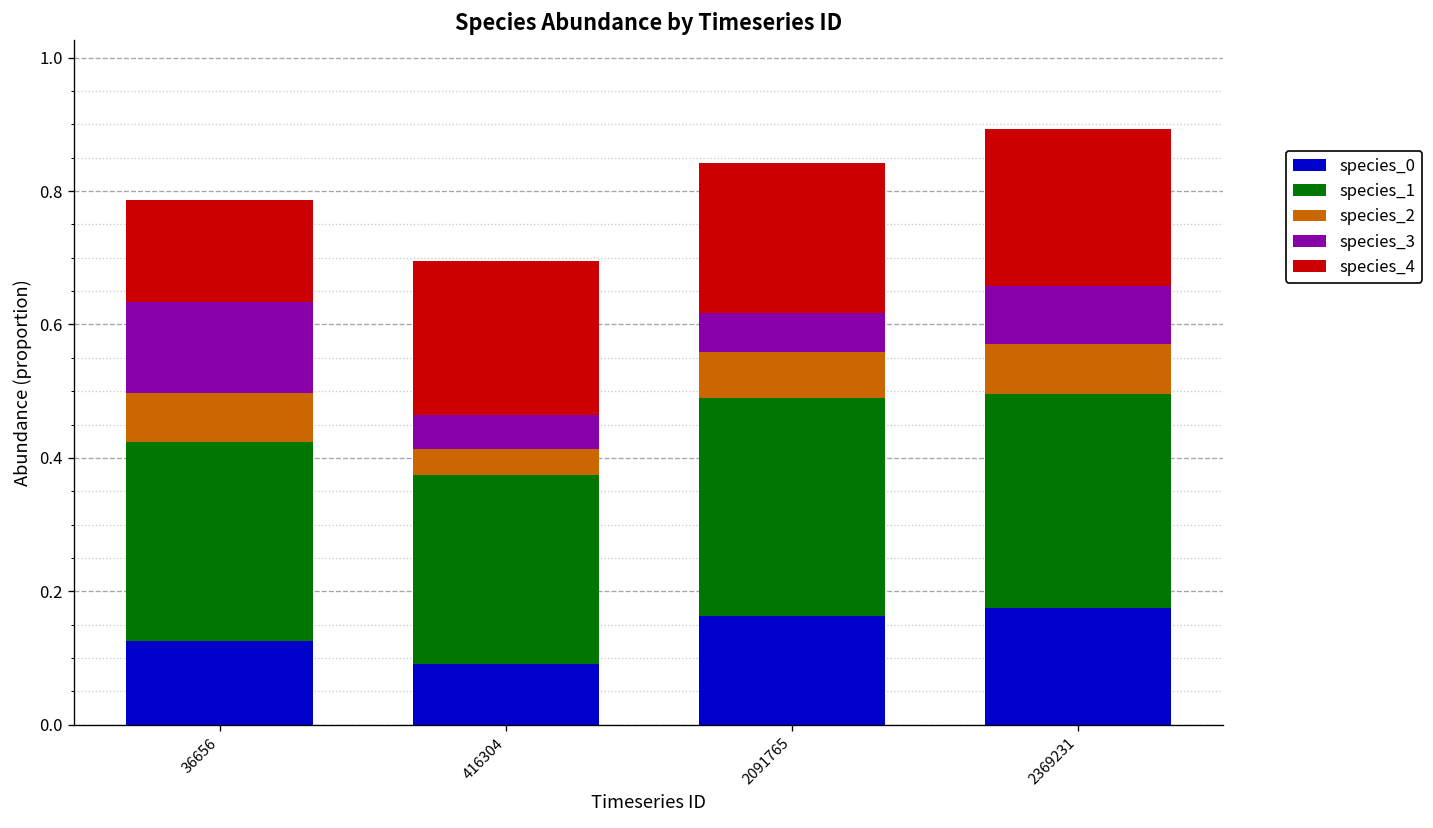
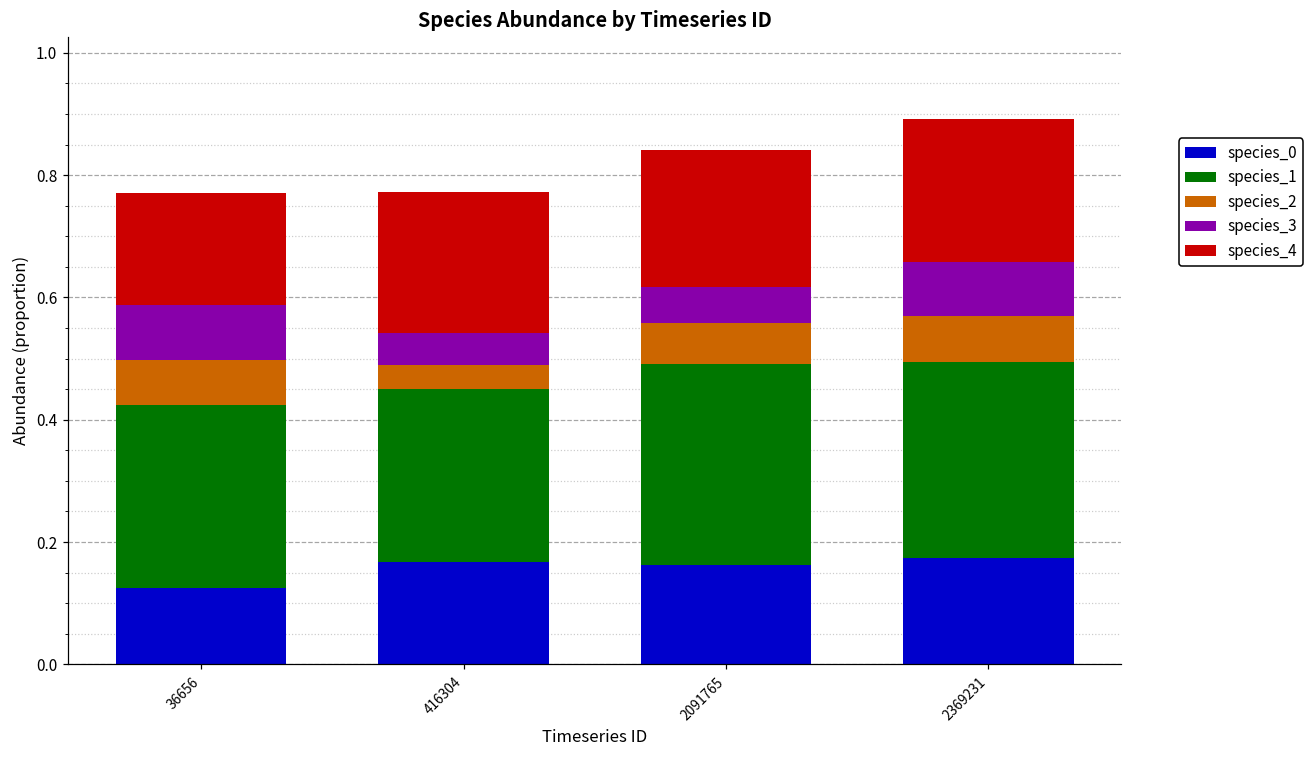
species_3, 36656: 0.14 -> 0.09
species_4, 36656: 0.15 -> 0.18
species_0, 416304: 0.09 -> 0.17
